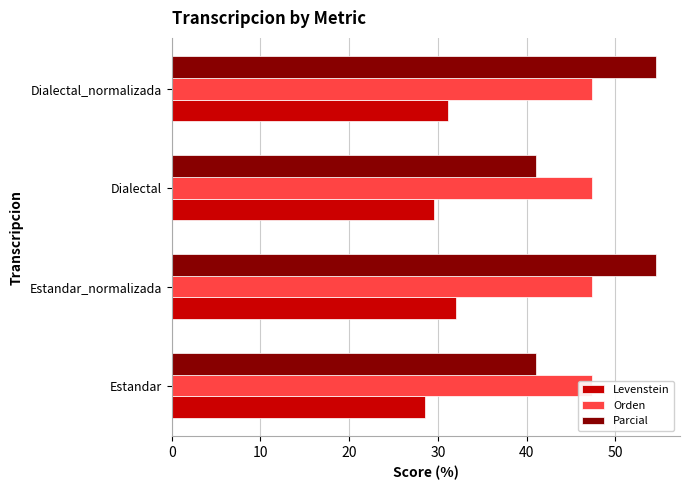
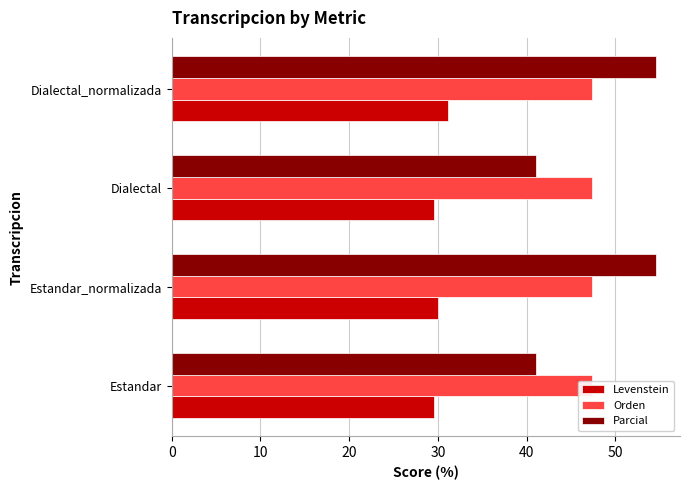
Levenstein, Estandar_normalizada: 32 -> 30
Levenstein, Estandar: 29 -> 30
